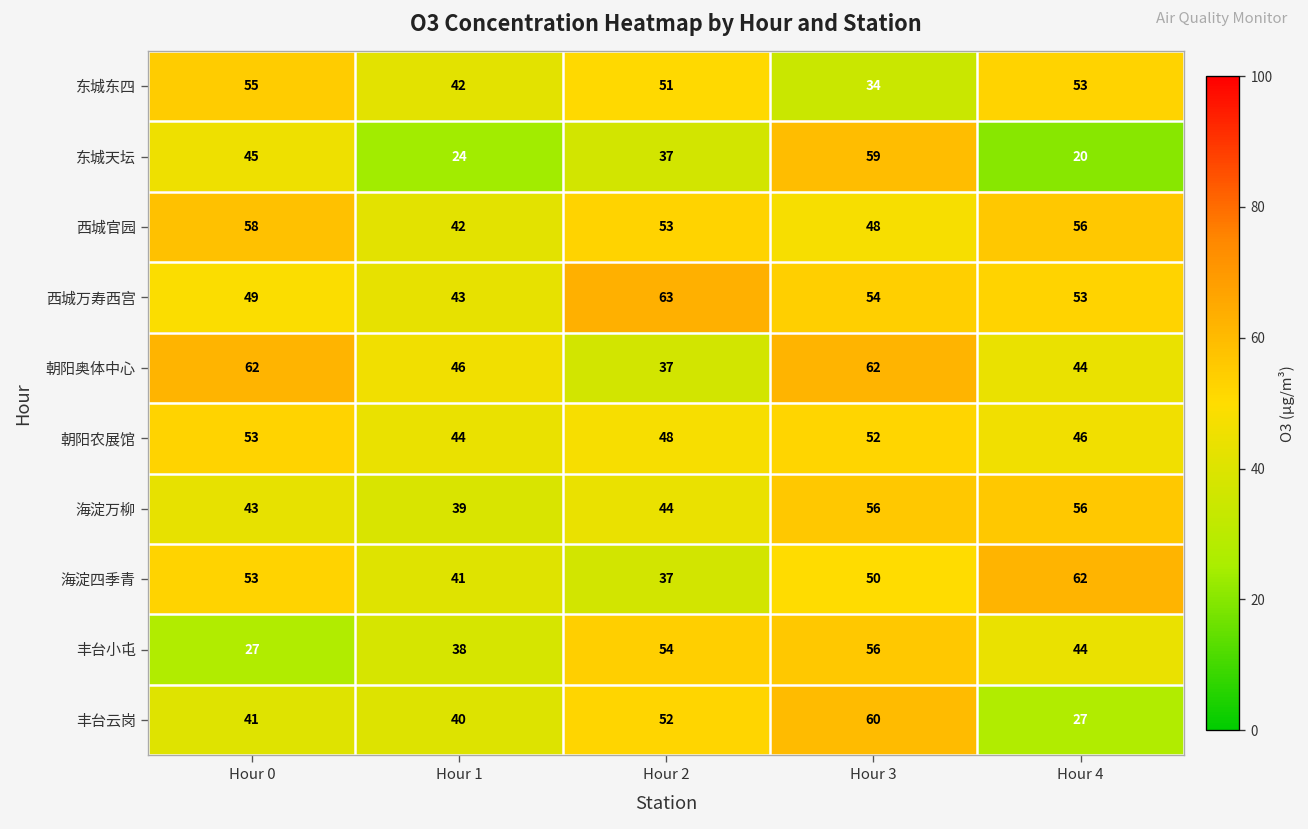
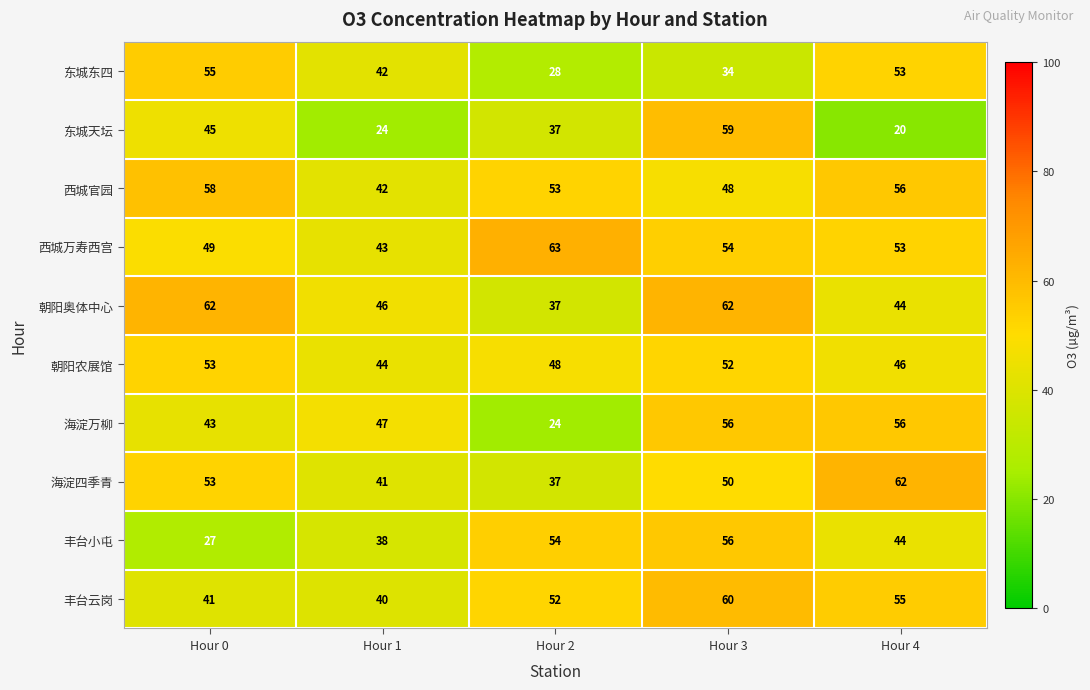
东城东四, Hour 2: 51 -> 28
海淀万柳, Hour 1: 39 -> 47
海淀万柳, Hour 2: 44 -> 24
丰台云岗, Hour 4: 27 -> 55
